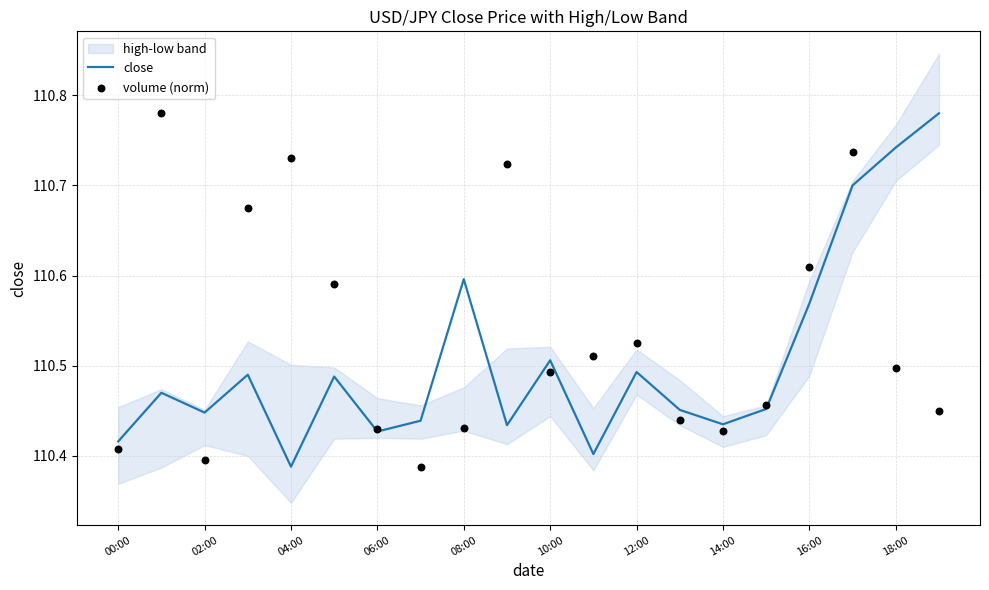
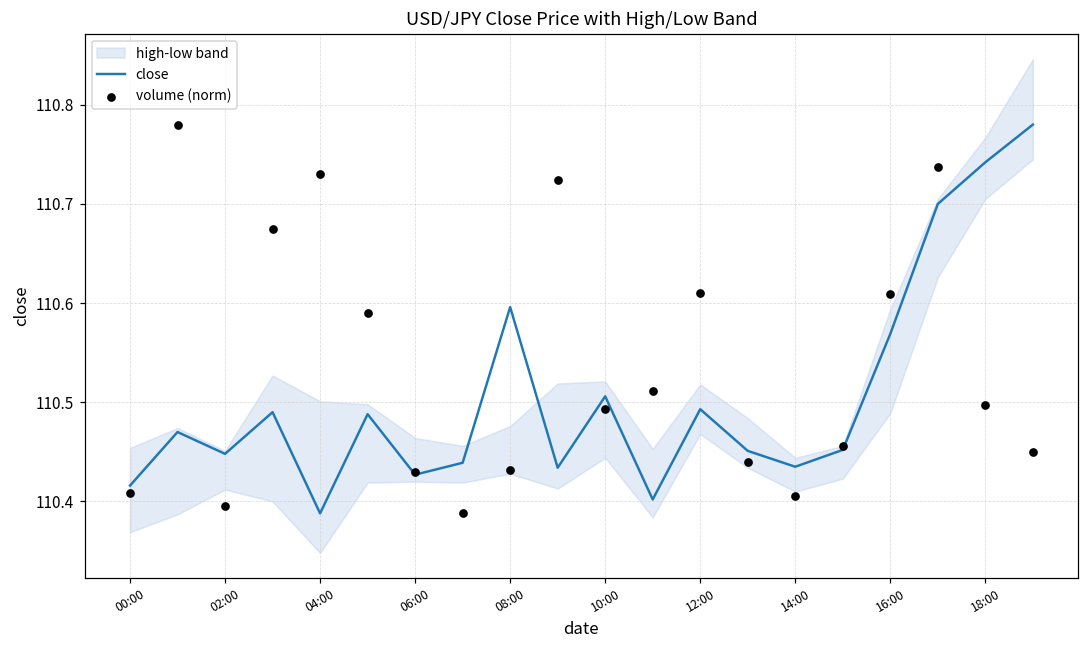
volume (norm), 12:00: 110.53 -> 110.61
volume (norm), 14:00: 110.43 -> 110.41
